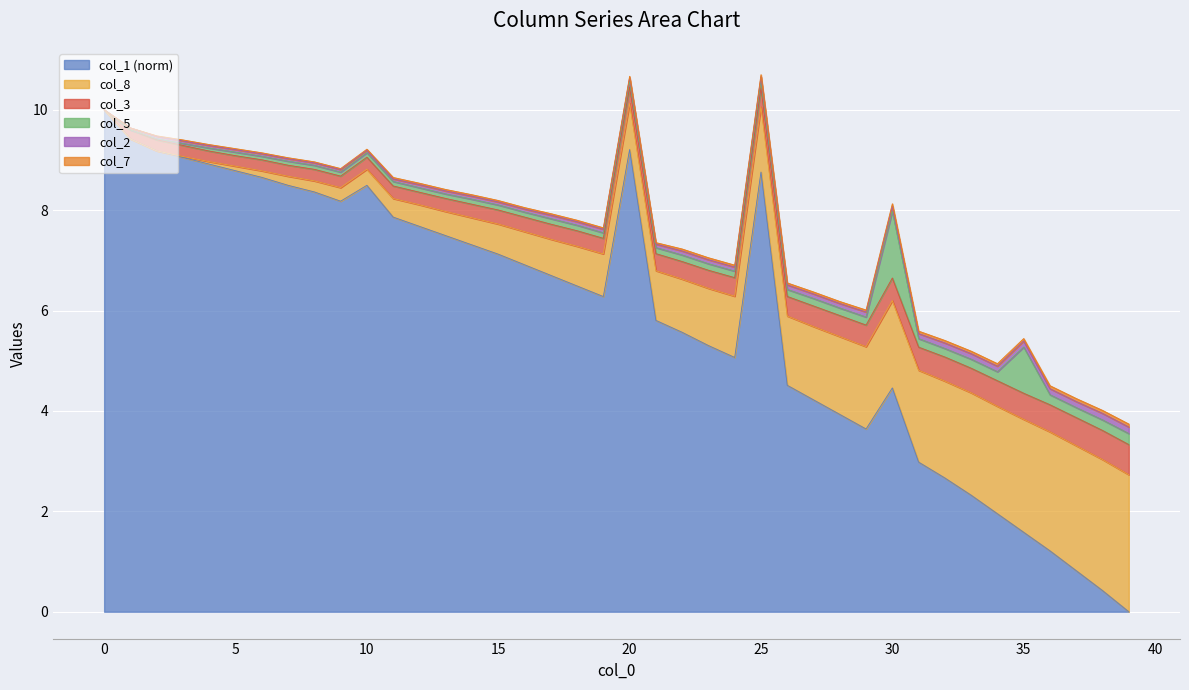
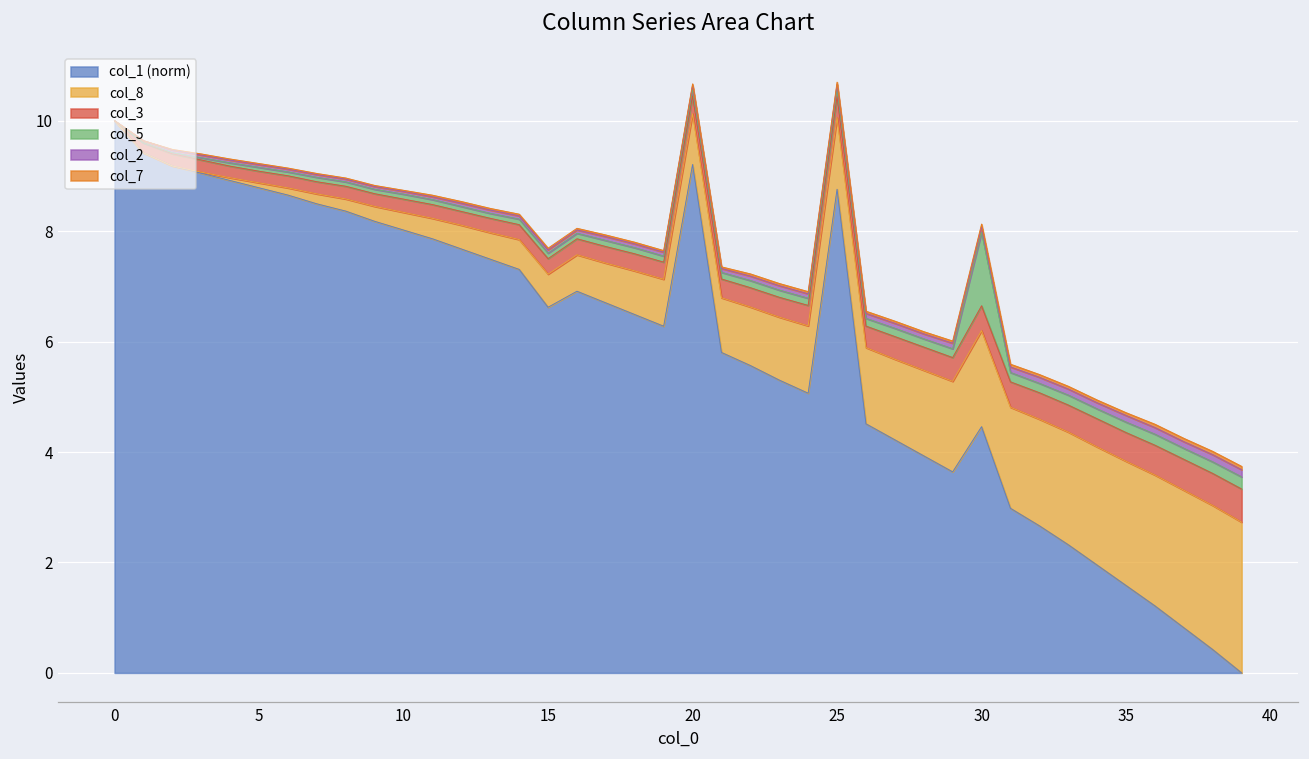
col_1 (norm), 10: 8.5 -> 8.0
col_1 (norm), 15: 7.1 -> 6.6
col_5, 35: 0.9 -> 0.2
